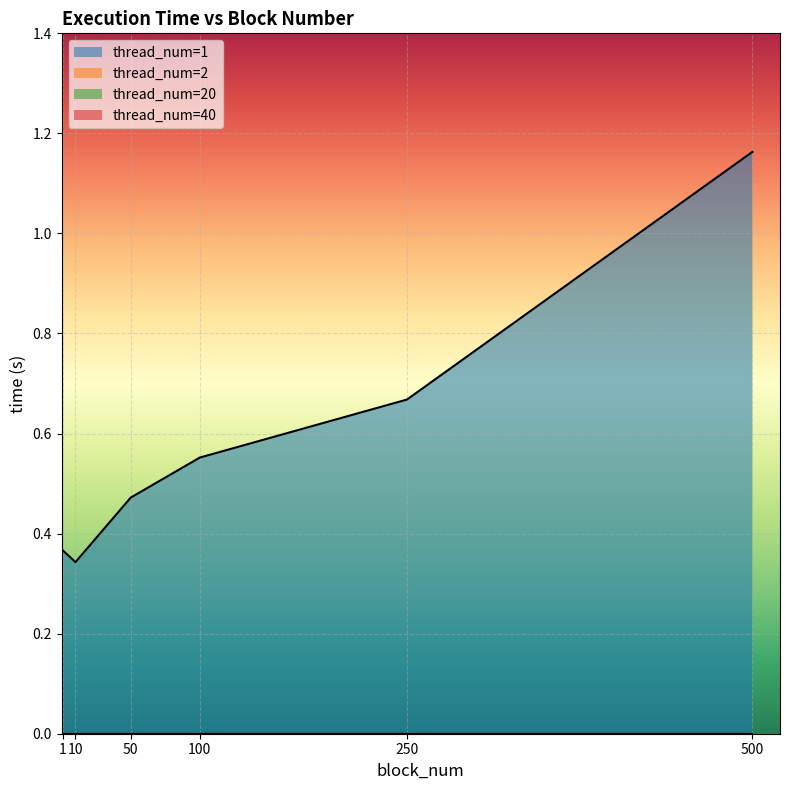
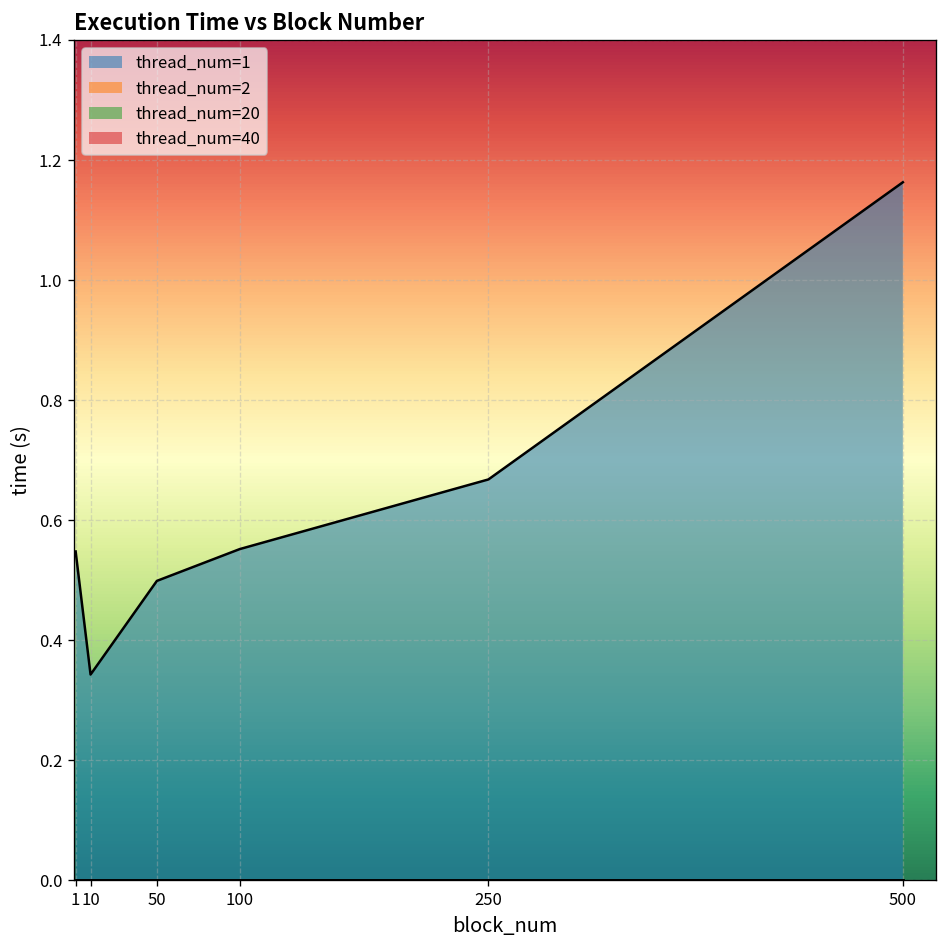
thread_num=1, 1: 0.37 -> 0.55
thread_num=1, 50: 0.47 -> 0.50
